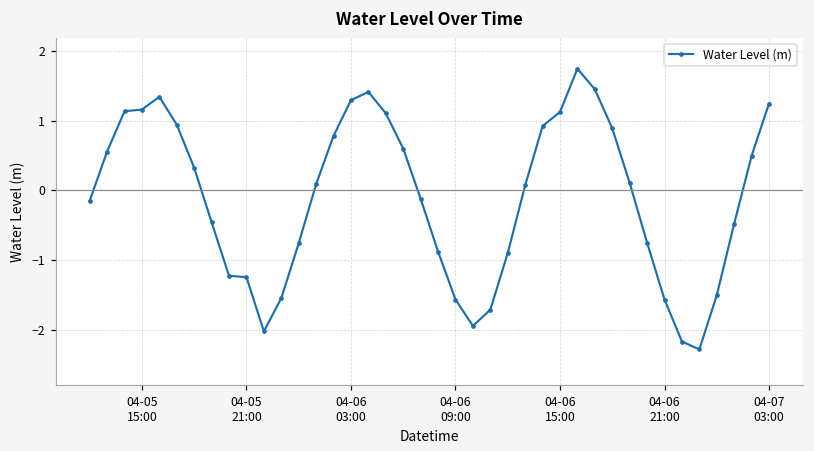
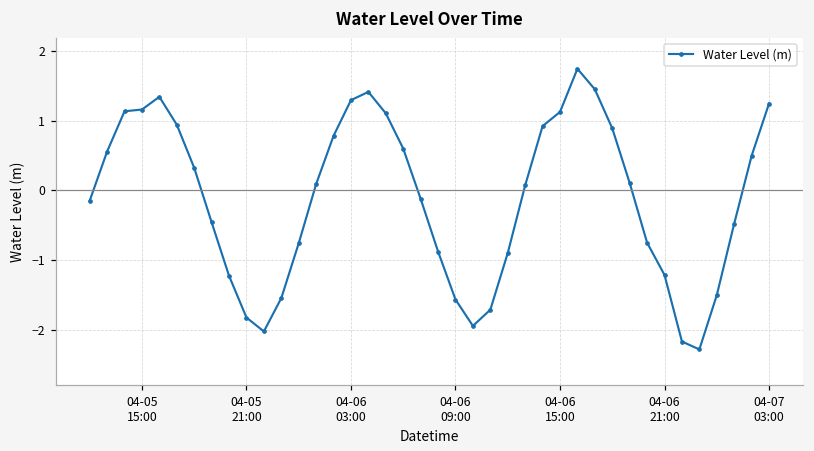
04-05 21:00: -1.2 -> -1.8
04-06 21:00: -1.6 -> -1.2
